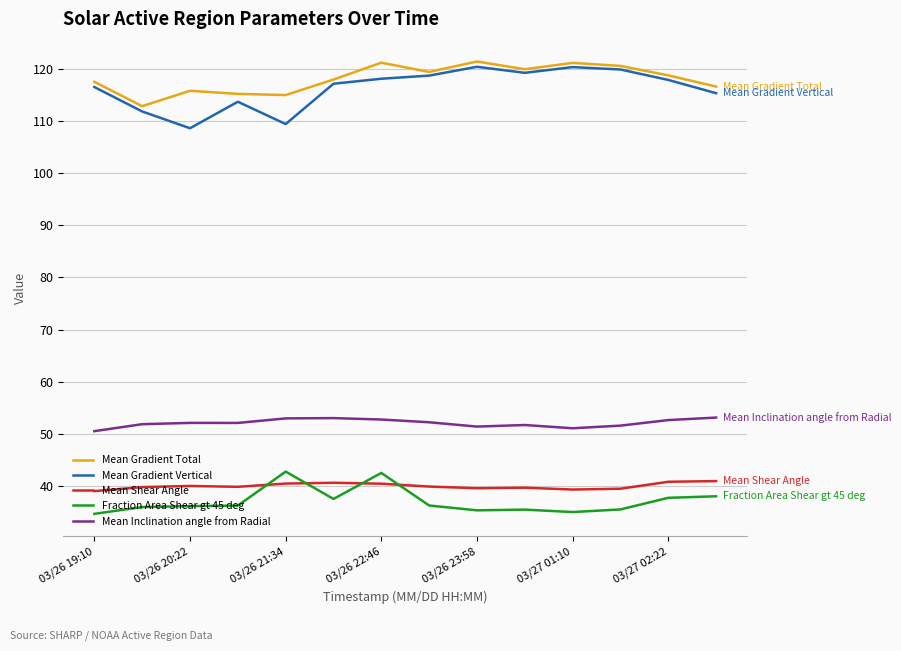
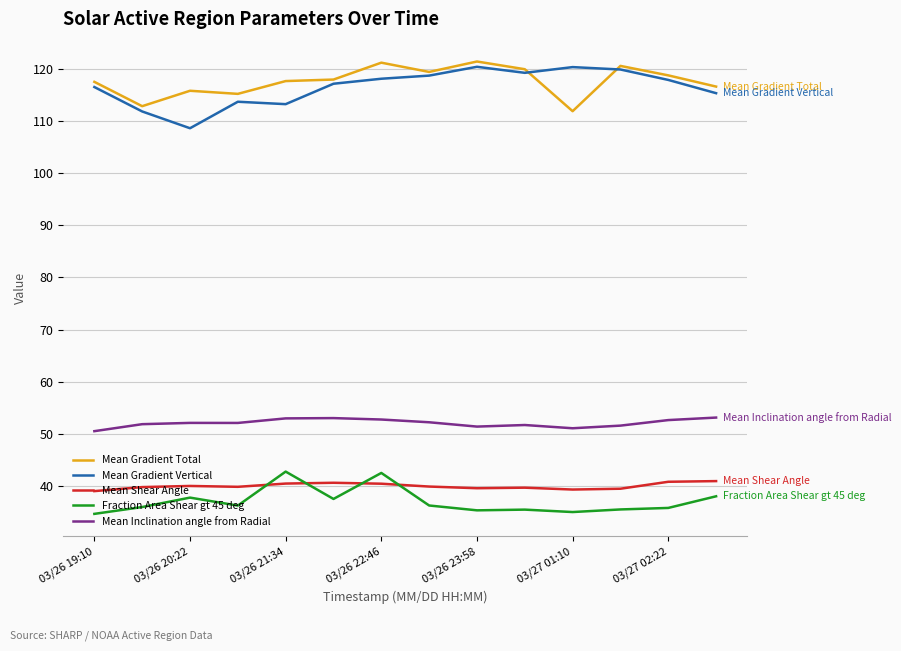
Fraction Area Shear gt 45 deg, 03/26 20:22: 36 -> 38
Mean Gradient Total, 03/26 21:34: 115 -> 118
Mean Gradient Vertical, 03/26 21:34: 109 -> 113
Mean Gradient Total, 03/27 01:10: 121 -> 112
Fraction Area Shear gt 45 deg, 03/27 02:22: 38 -> 36
